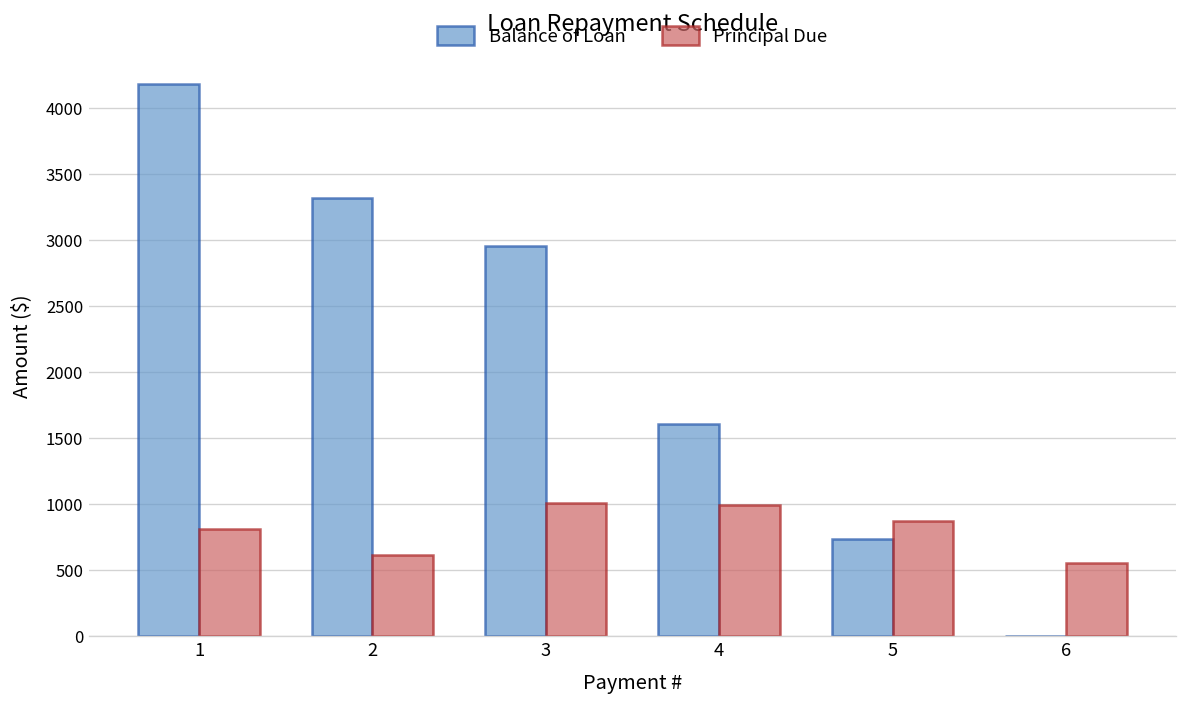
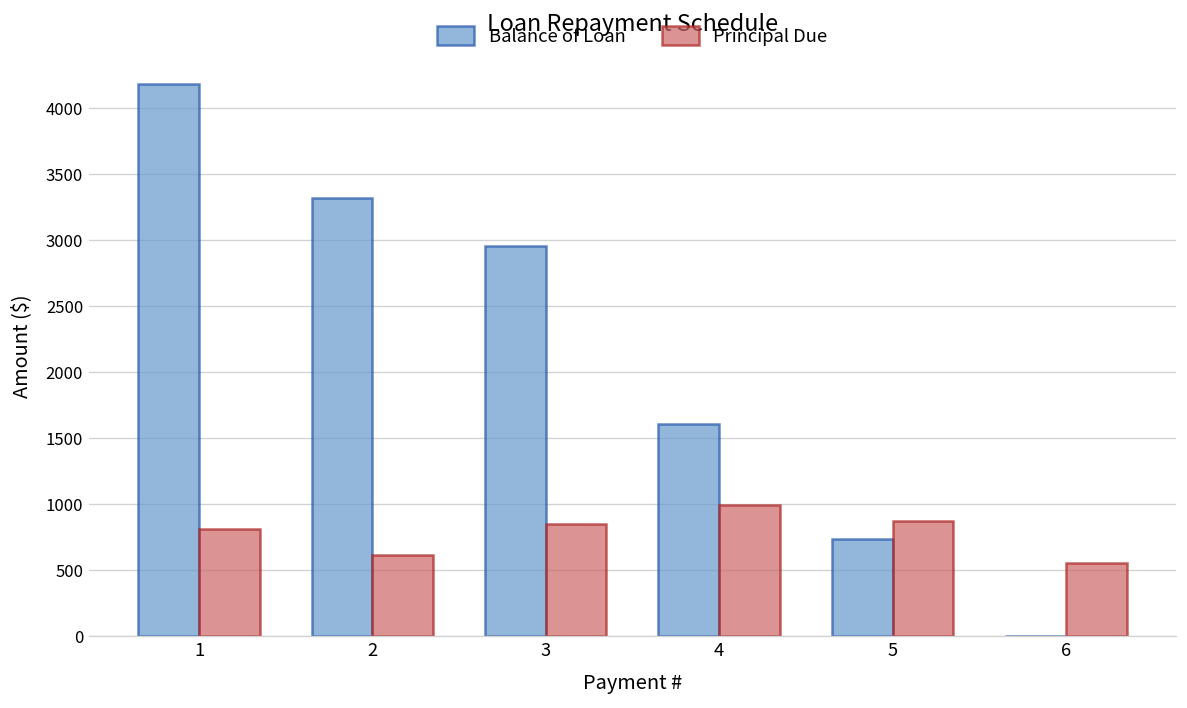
Principal Due, 3: 1010 -> 850
